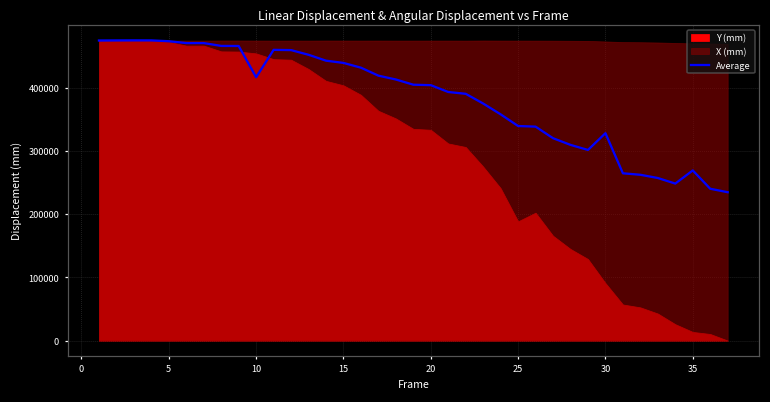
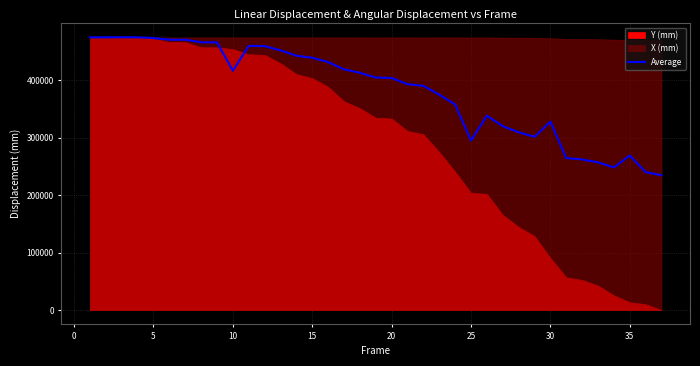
Average, 25: 340000 -> 300000
Y (mm), 25: 190000 -> 200000
